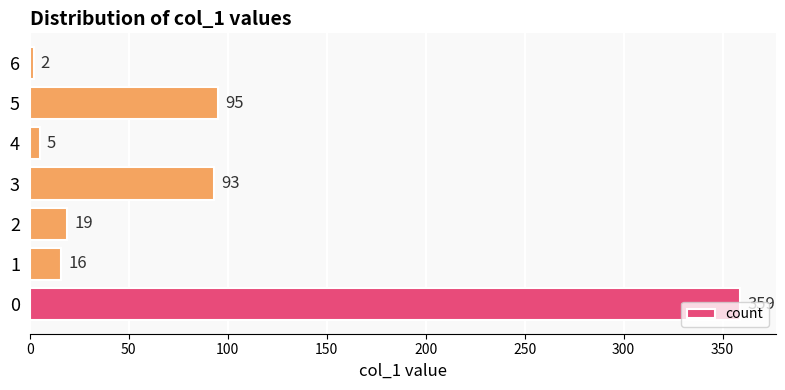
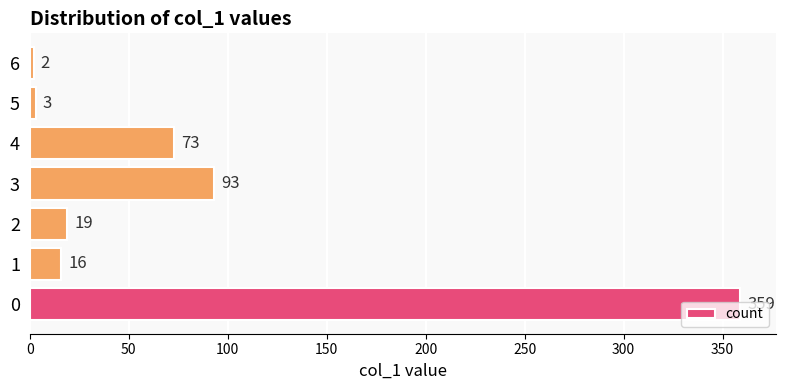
5: 95 -> 3
4: 5 -> 73
